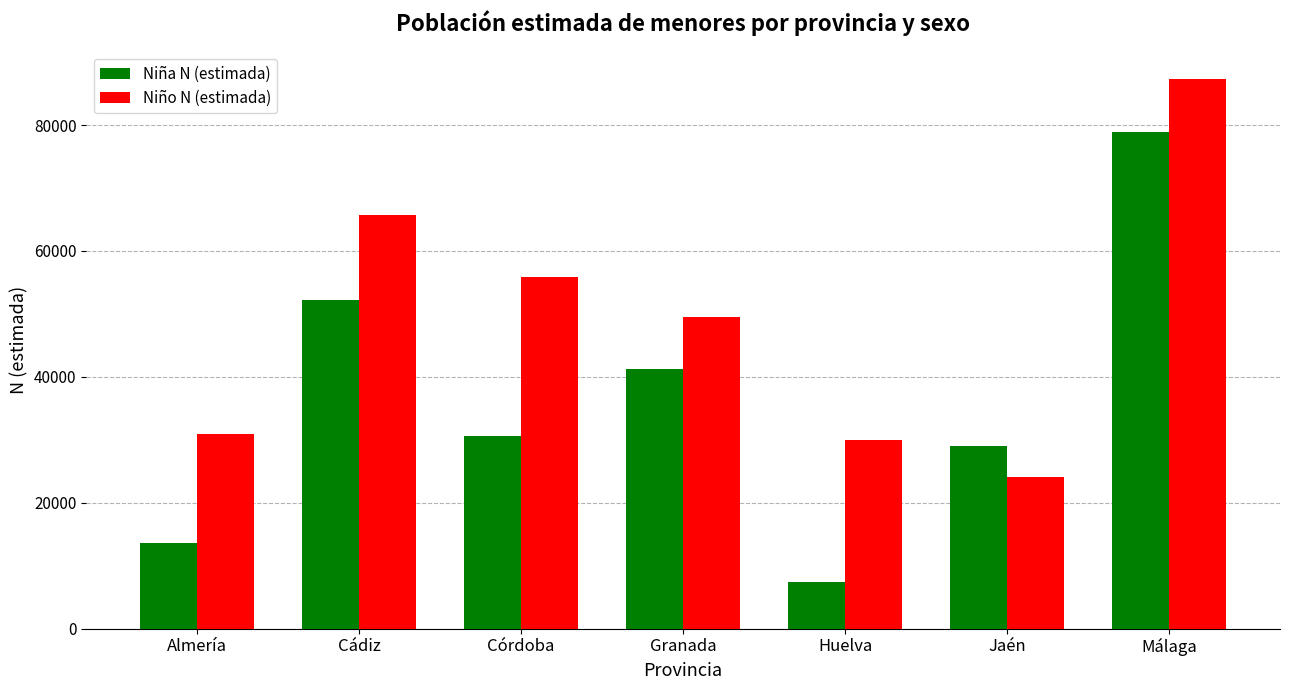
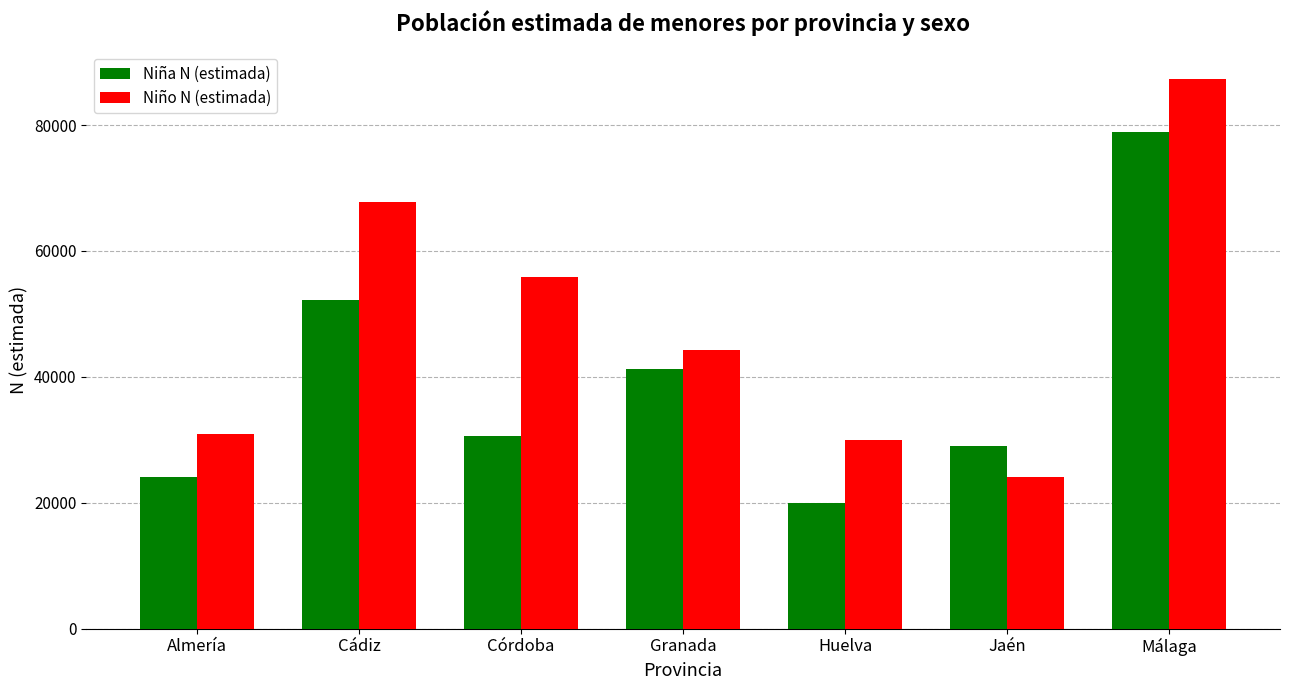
Niña N (estimada), Almería: 14000 -> 24000
Niño N (estimada), Cádiz: 66000 -> 68000
Niño N (estimada), Granada: 50000 -> 44000
Niña N (estimada), Huelva: 7000 -> 20000
